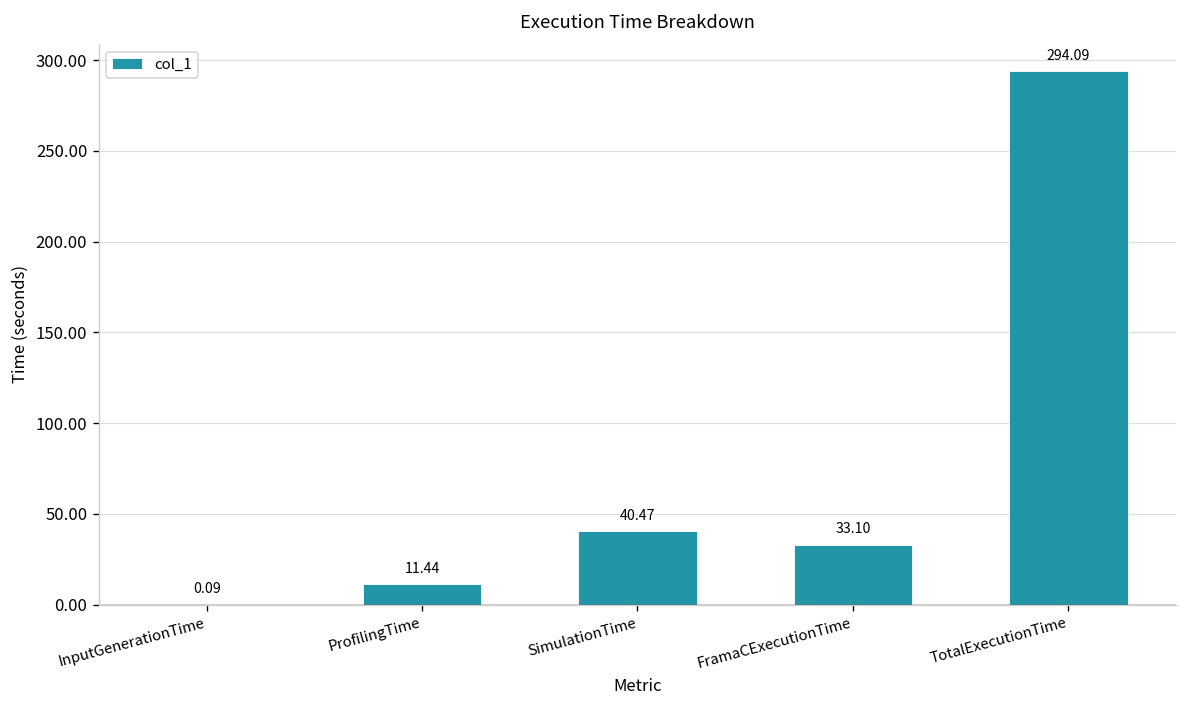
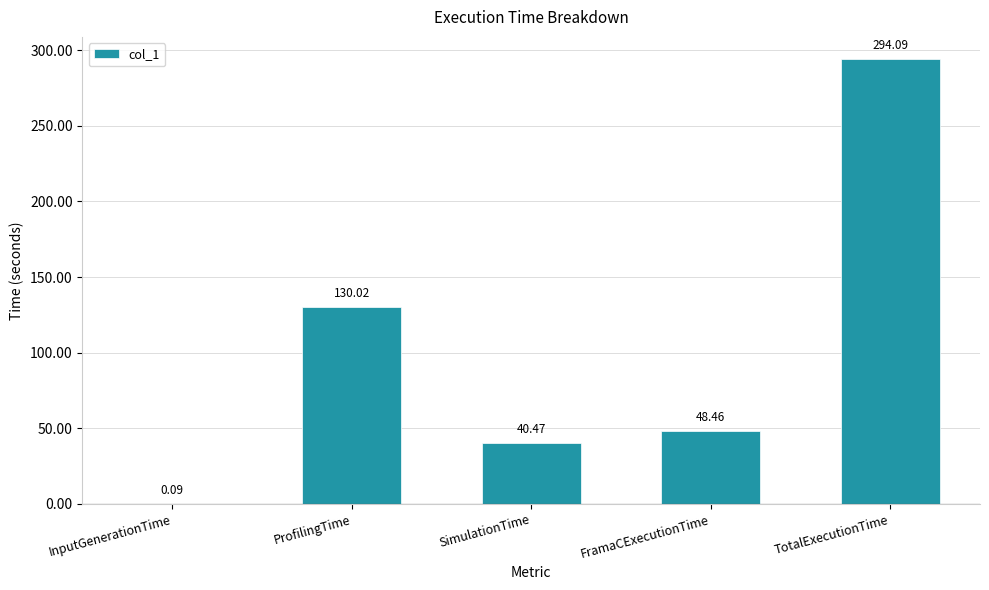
ProfilingTime: 11.44 -> 130.02
FramaCExecutionTime: 33.10 -> 48.46
